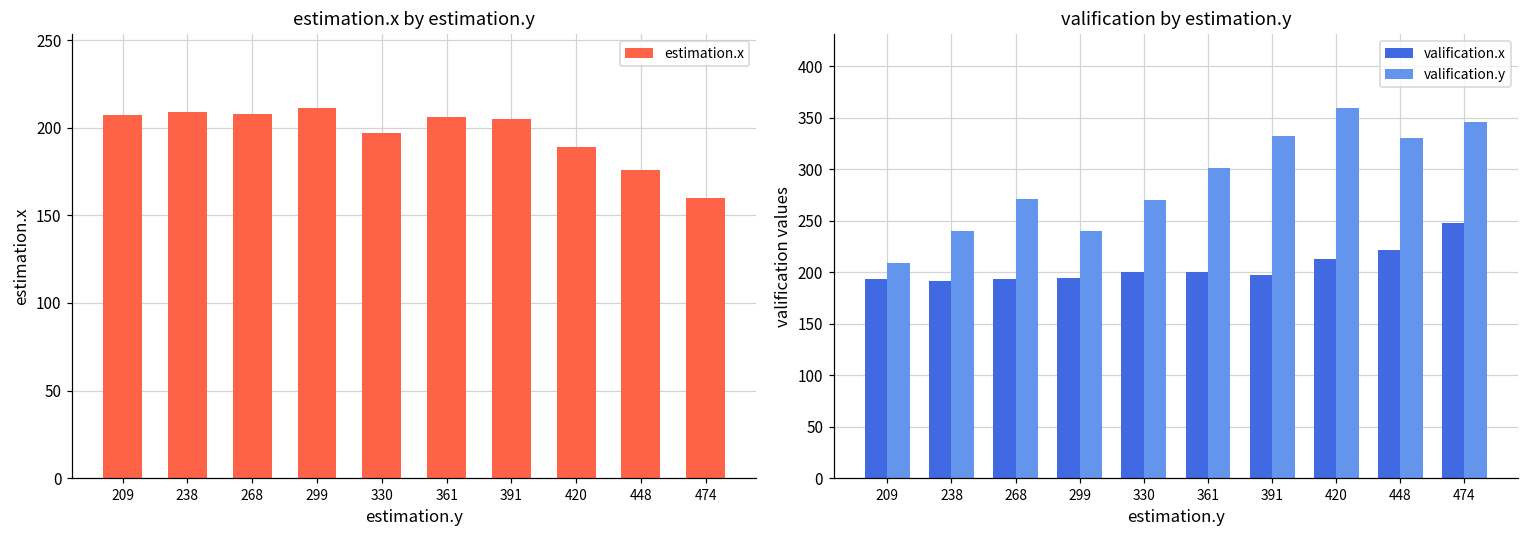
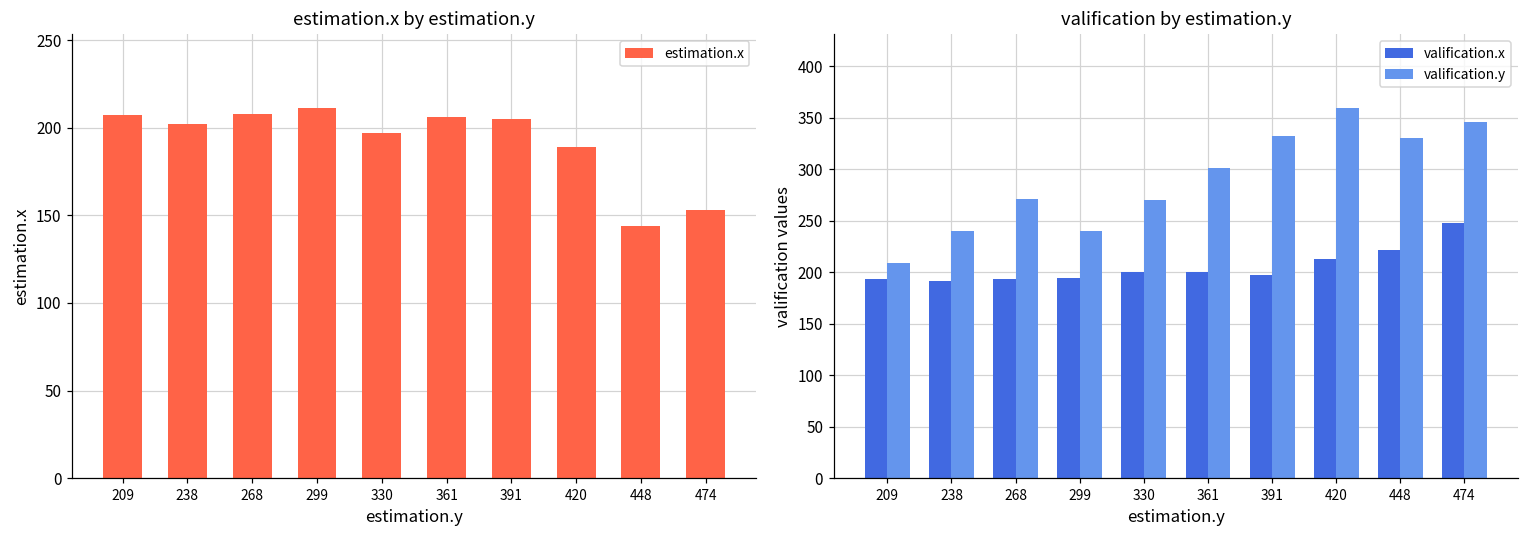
estimation.x by estimation.y, 238: 209 -> 202
estimation.x by estimation.y, 448: 176 -> 144
estimation.x by estimation.y, 474: 160 -> 153
